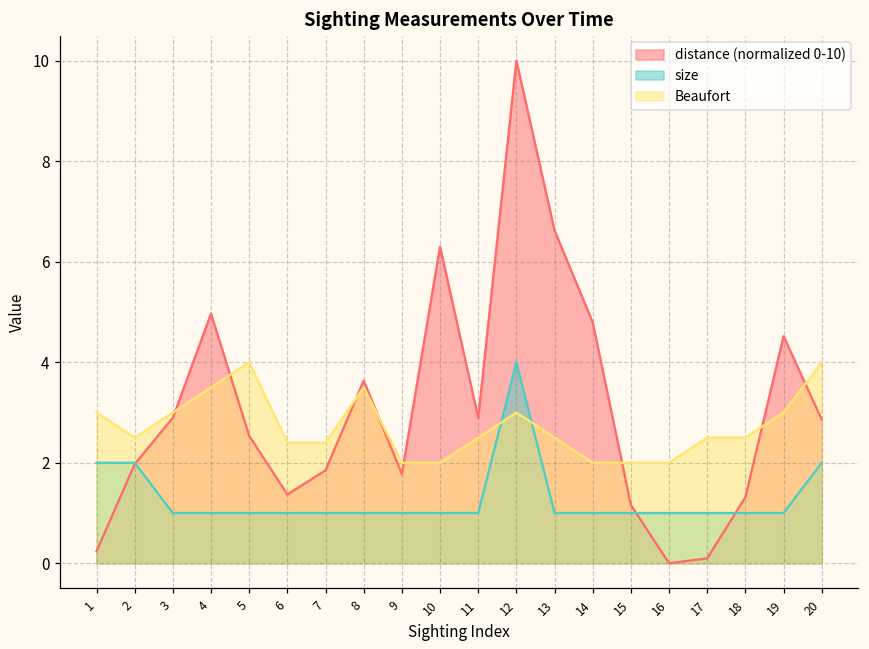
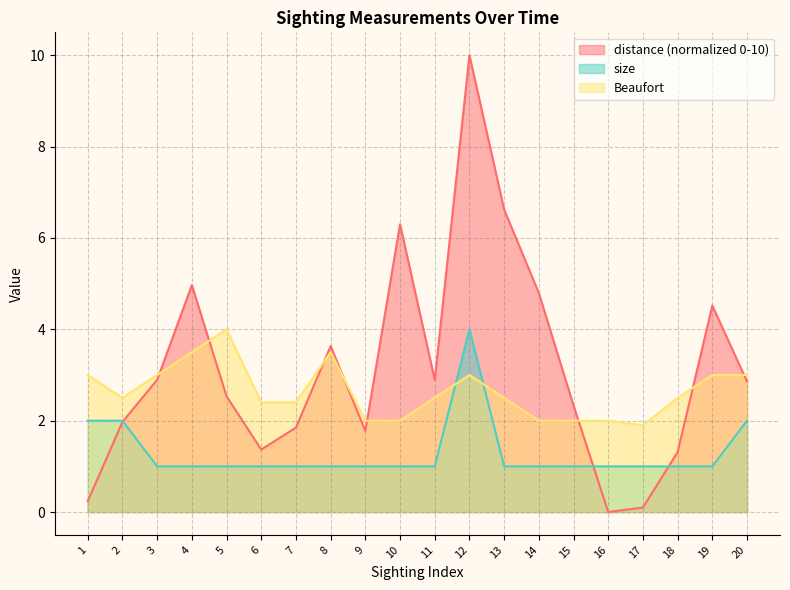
distance (normalized 0-10), 15: 1.2 -> 2.3
Beaufort, 17: 2.5 -> 1.9
Beaufort, 20: 4 -> 3
